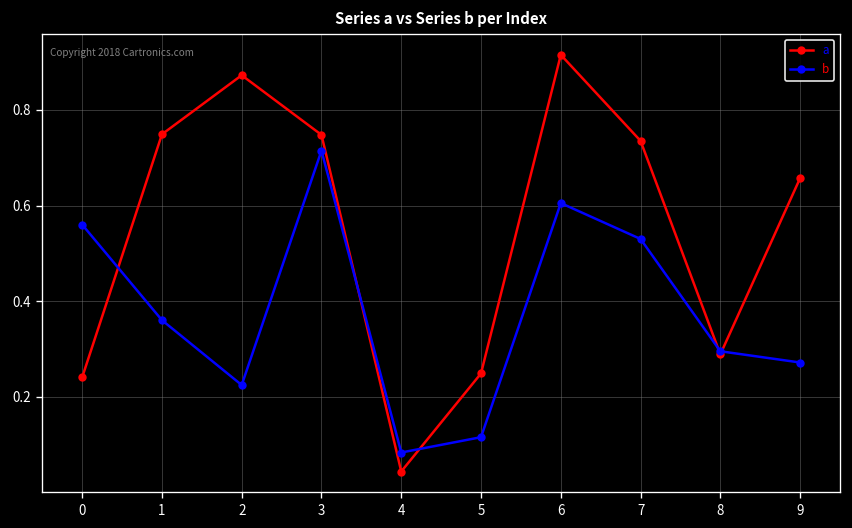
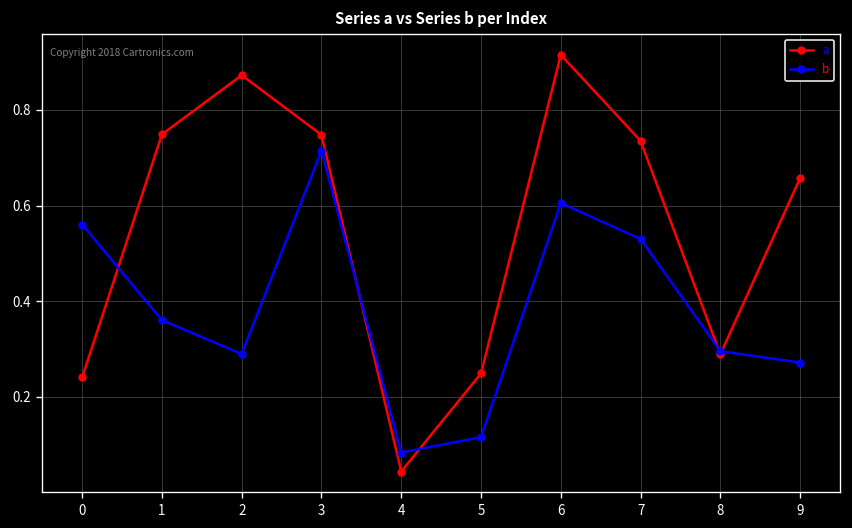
b, 2: 0.22 -> 0.29
